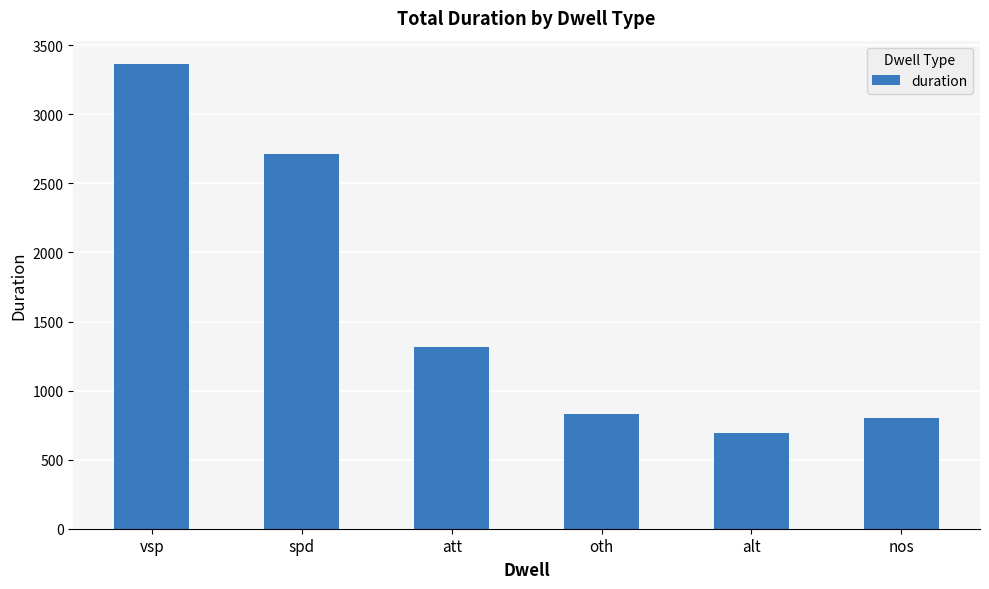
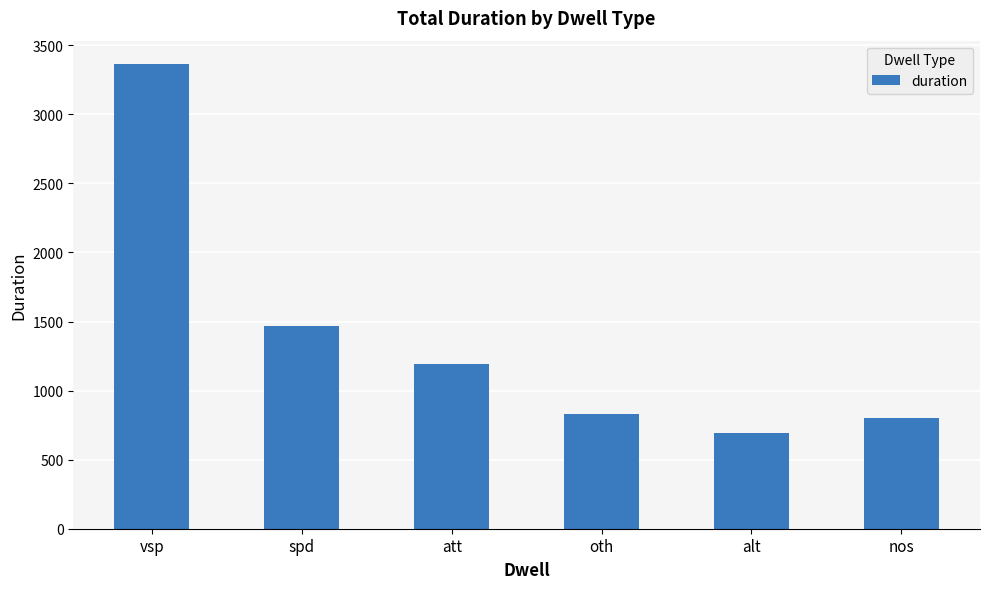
spd: 2720 -> 1470
att: 1310 -> 1200
